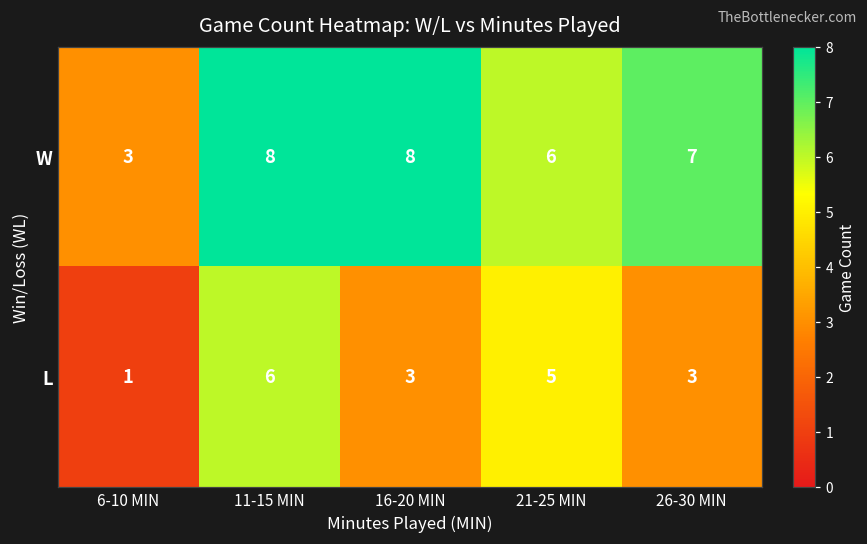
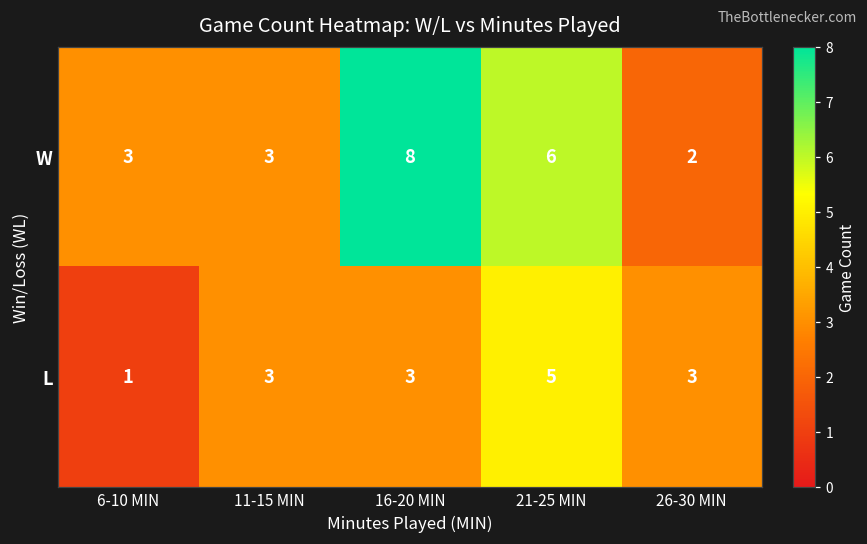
W, 11-15 MIN: 8 -> 3
W, 26-30 MIN: 7 -> 2
L, 11-15 MIN: 6 -> 3
